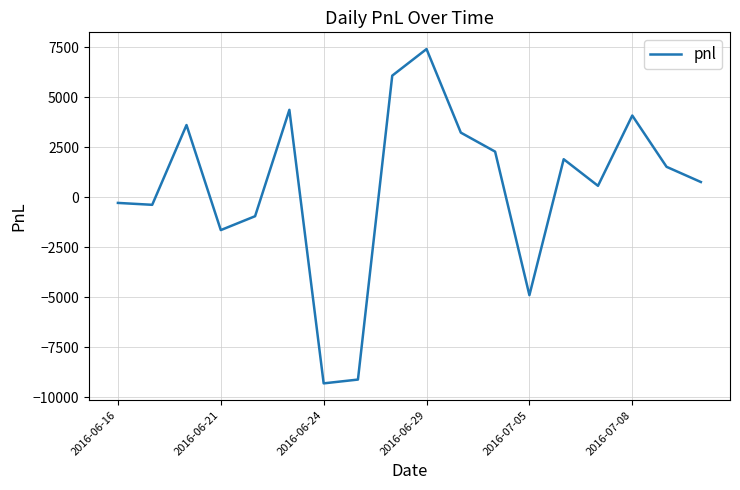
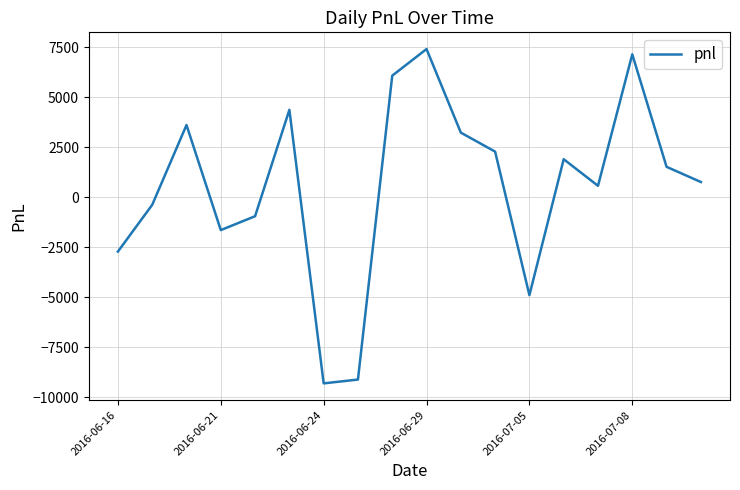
2016-06-16: -300 -> -2700
2016-07-08: 4100 -> 7100
